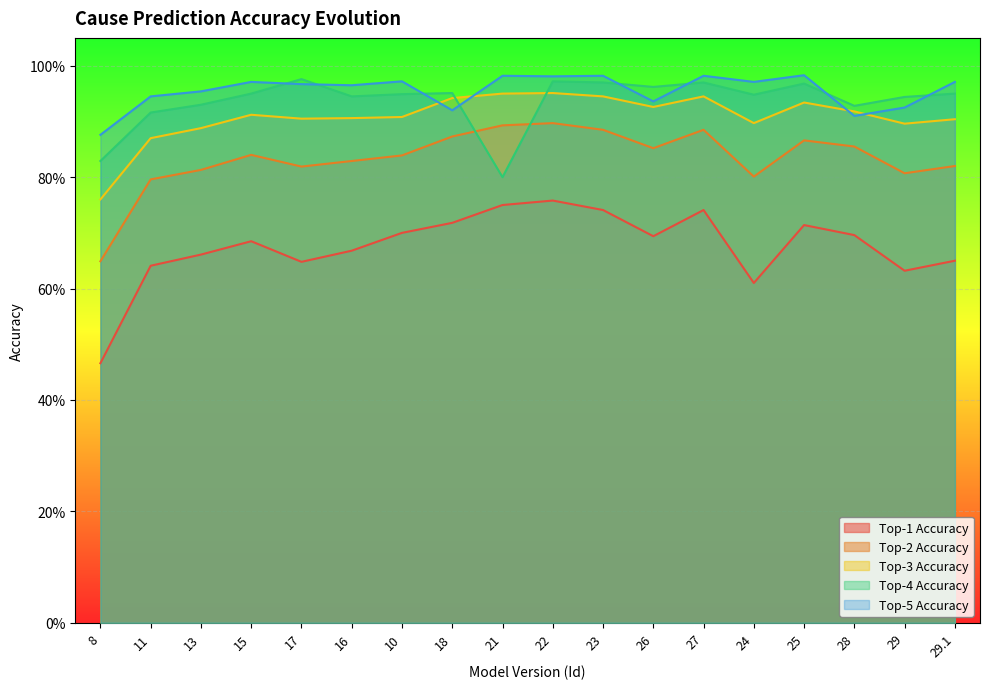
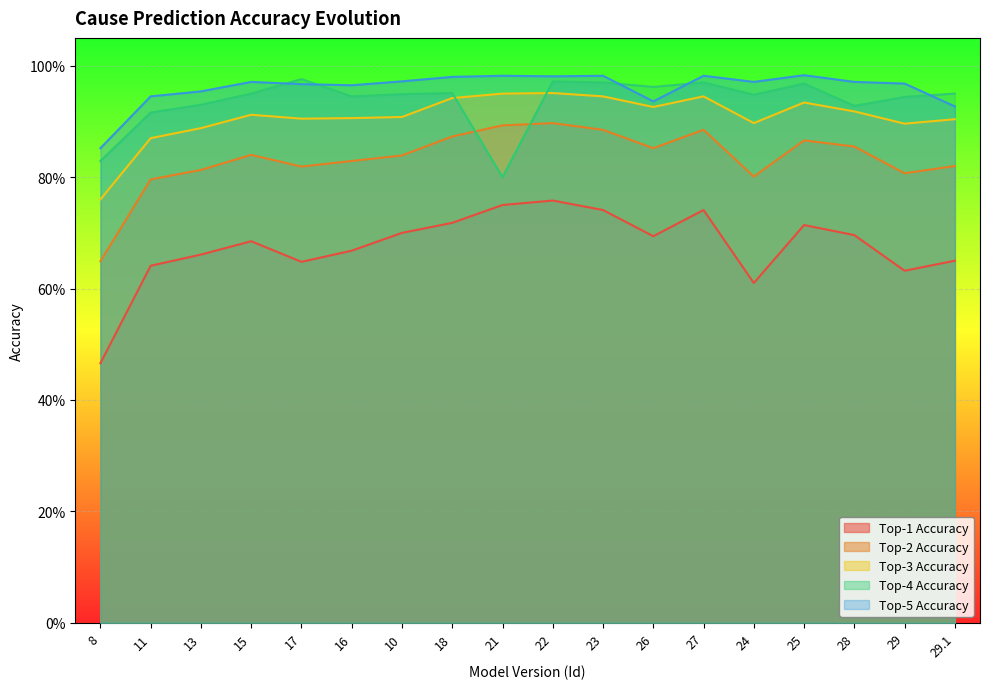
Top-5 Accuracy, 8: 88% -> 85%
Top-5 Accuracy, 18: 92% -> 98%
Top-5 Accuracy, 28: 91% -> 97%
Top-5 Accuracy, 29: 93% -> 97%
Top-5 Accuracy, 29.1: 97% -> 93%
